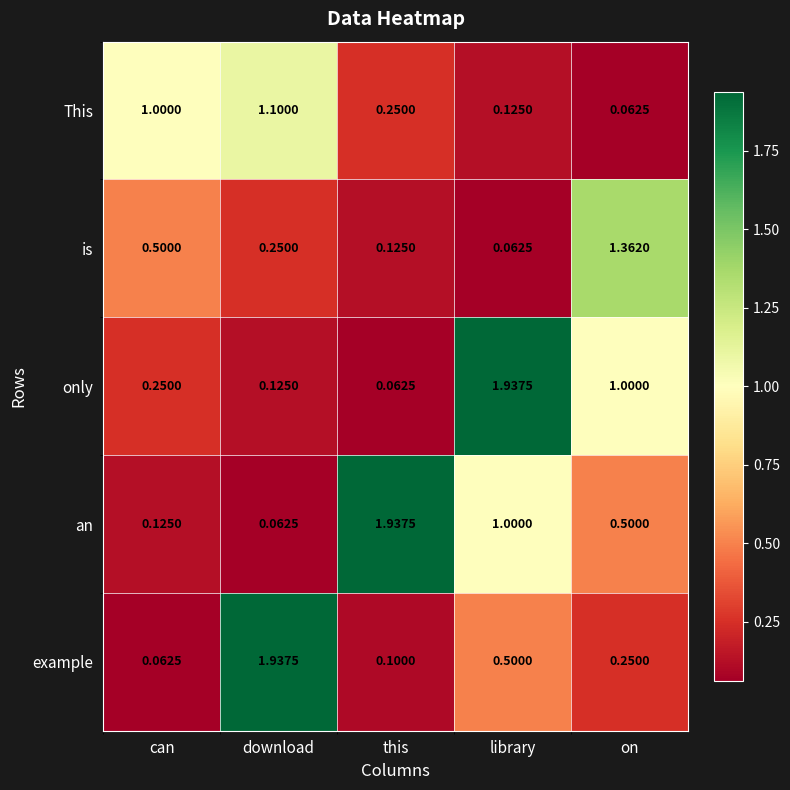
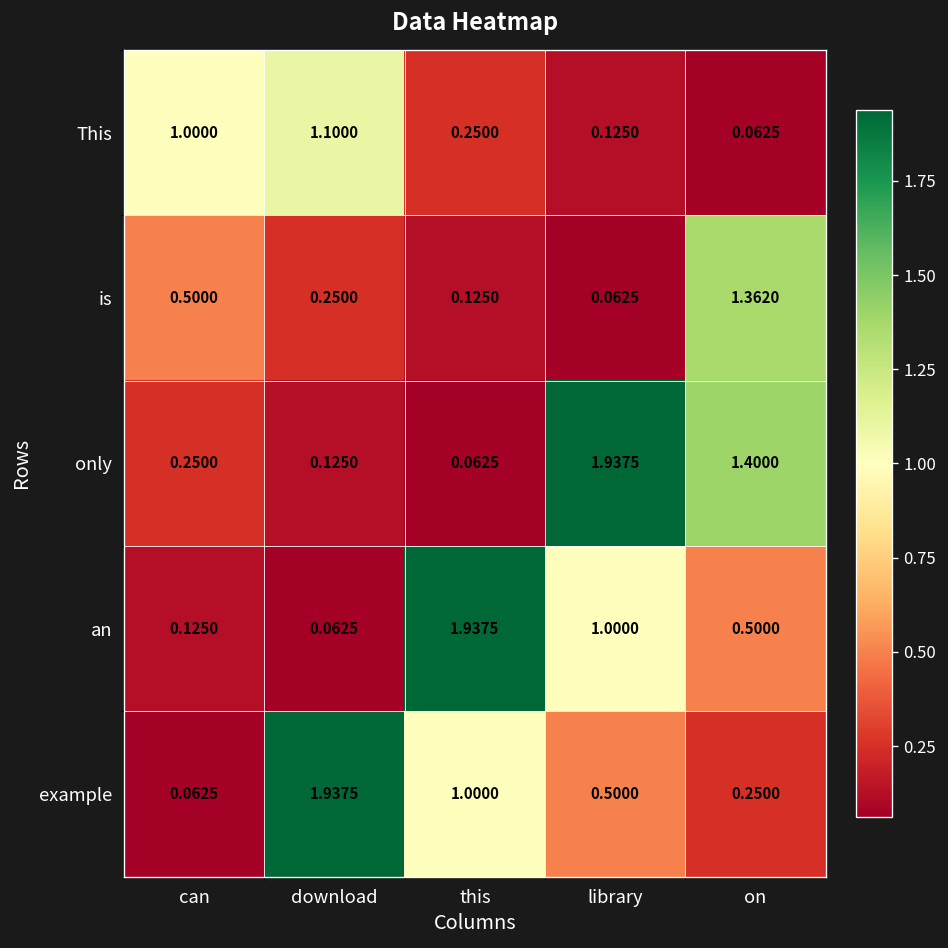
only, on: 1.0000 -> 1.4000
example, this: 0.1000 -> 1.0000
